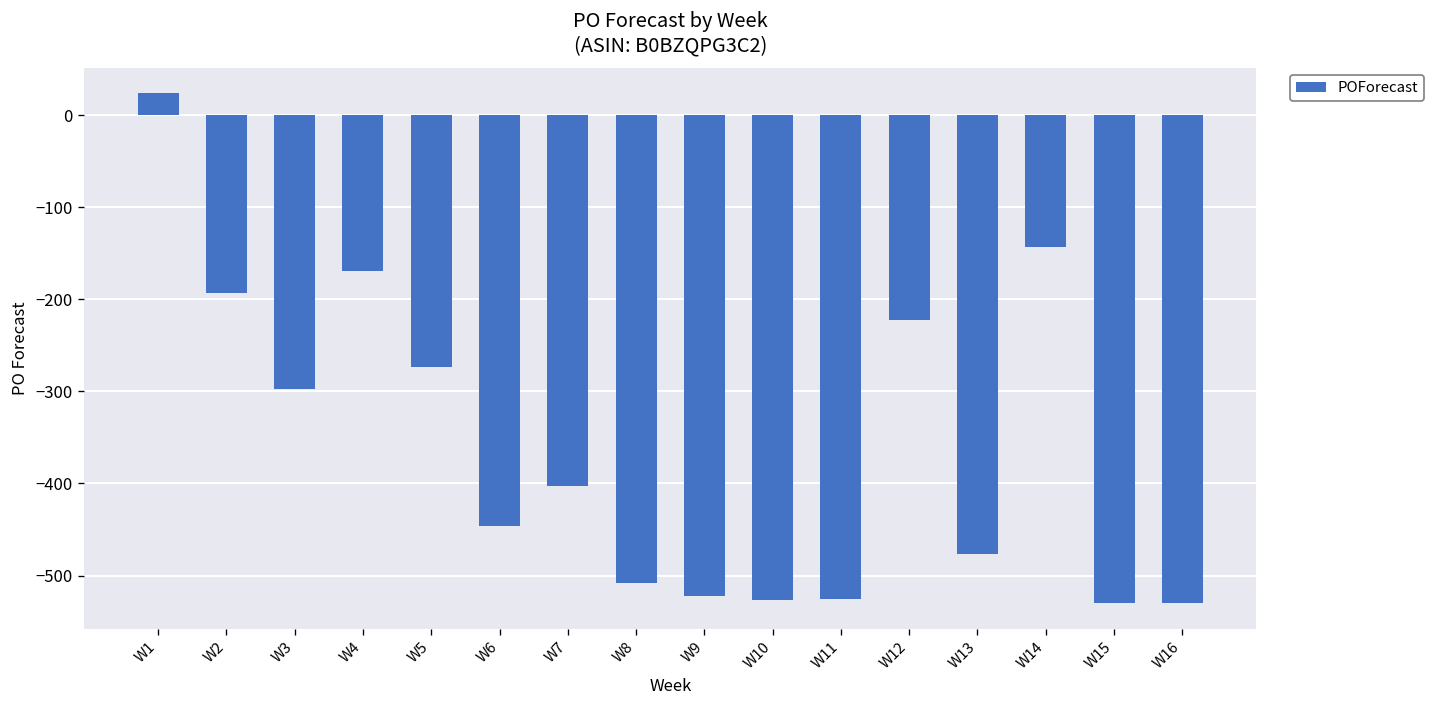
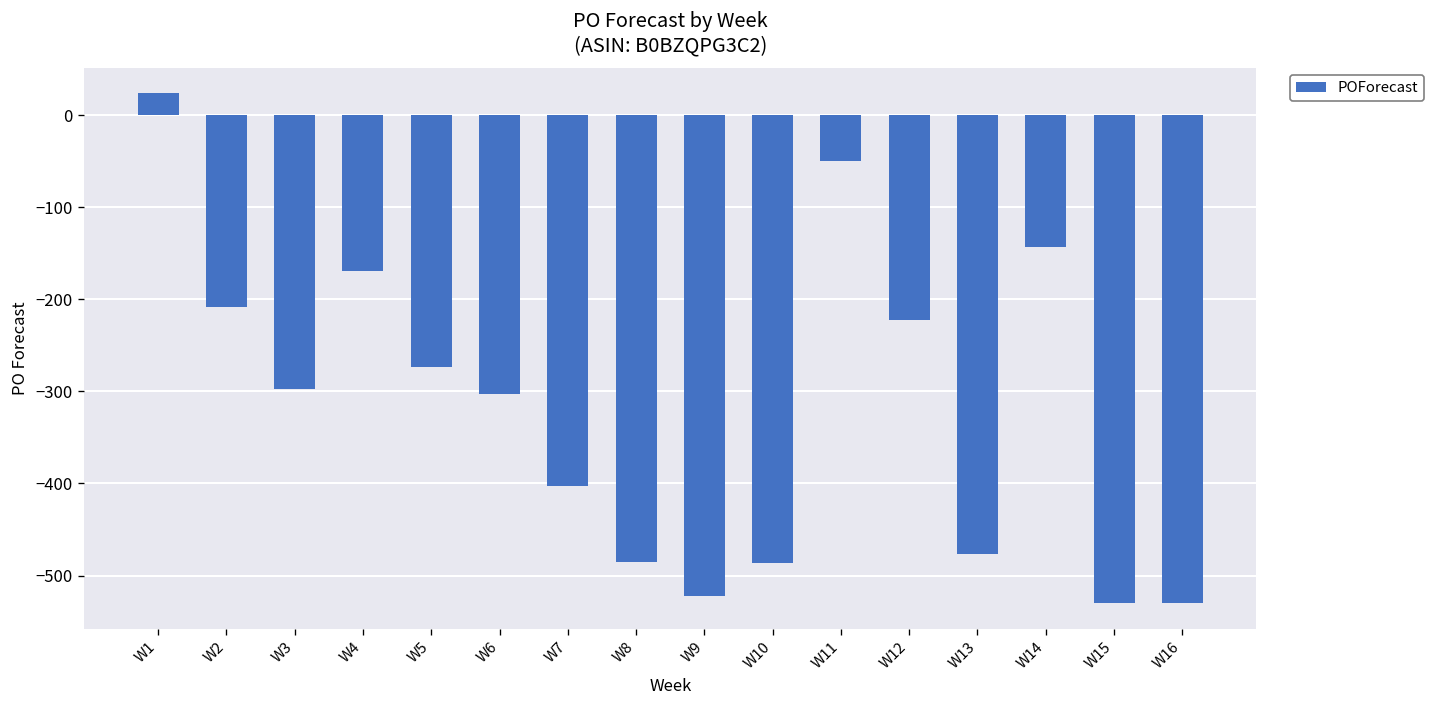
W2: -190 -> -210
W6: -450 -> -300
W8: -510 -> -490
W10: -530 -> -490
W11: -530 -> -50
